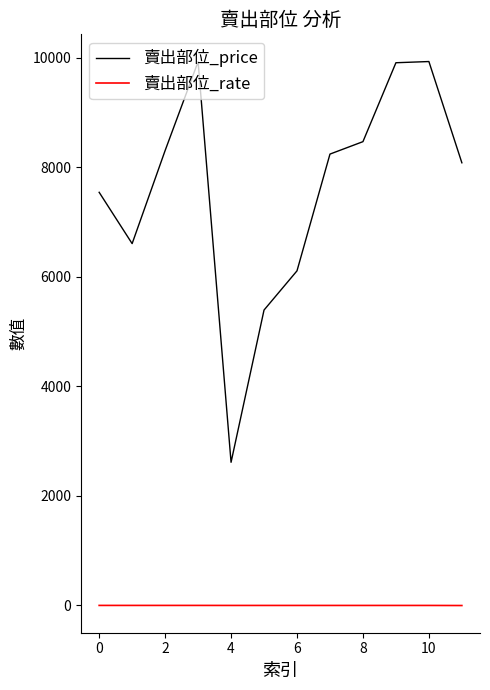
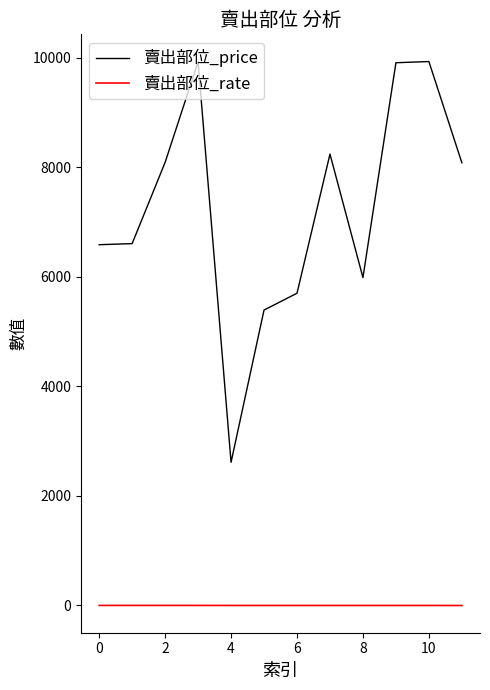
賣出部位_price, 0: 7500 -> 6600
賣出部位_price, 2: 8300 -> 8100
賣出部位_price, 6: 6100 -> 5700
賣出部位_price, 8: 8500 -> 6000
